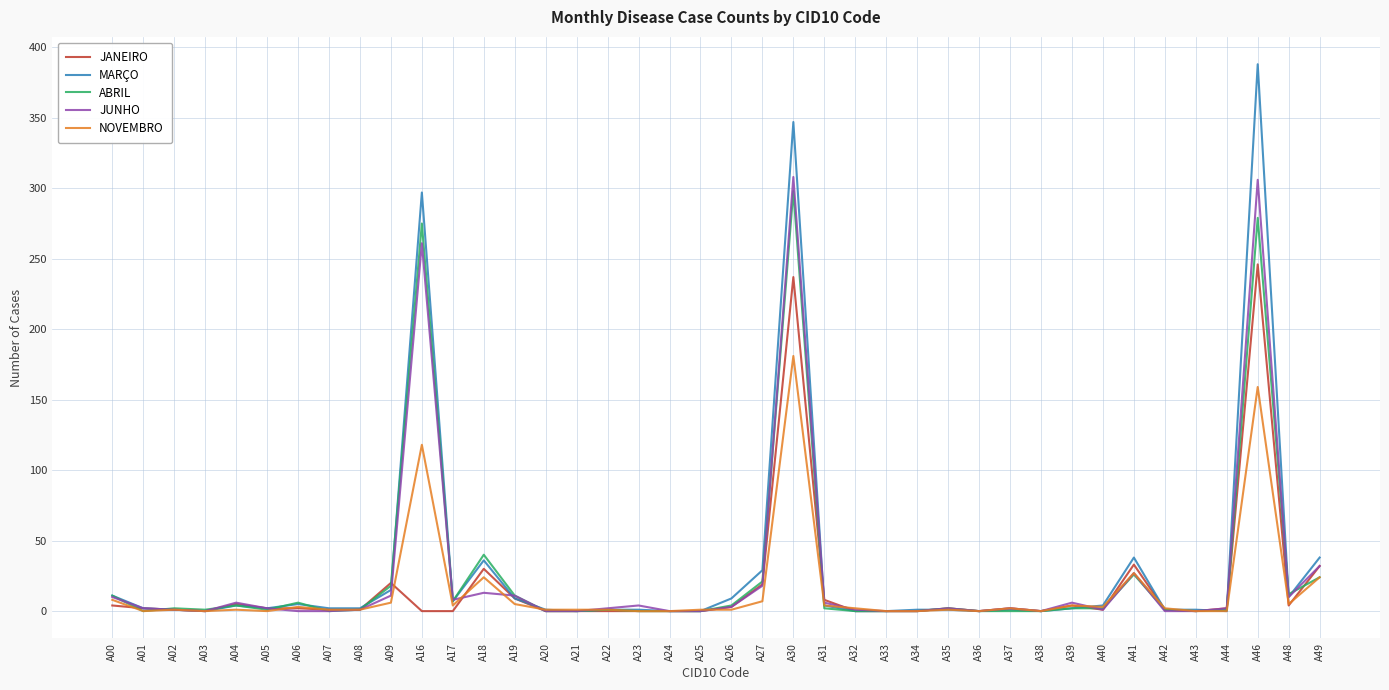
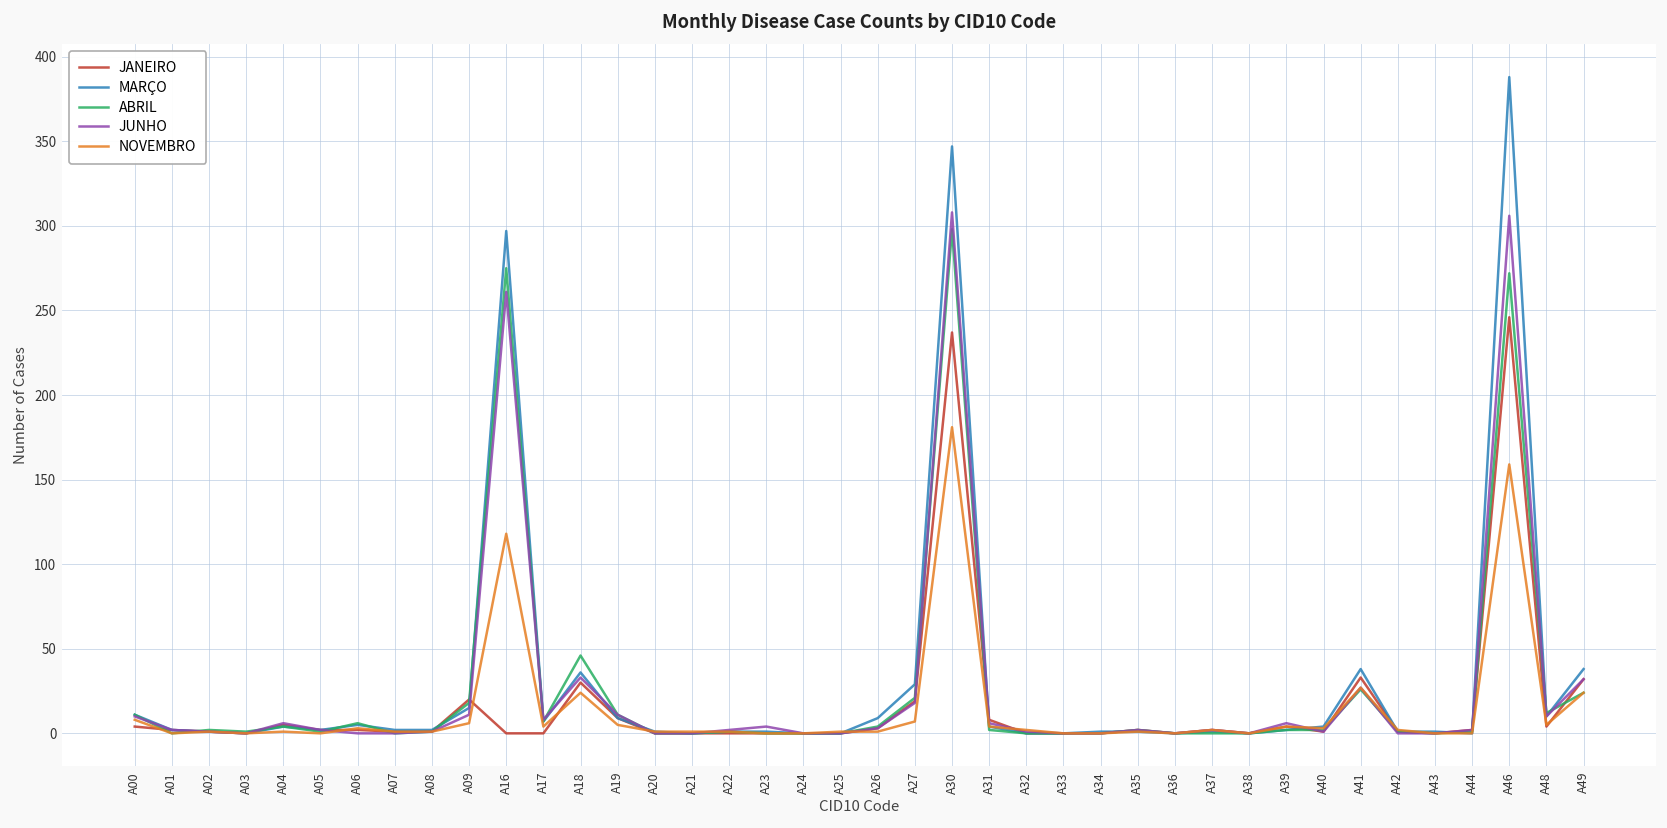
ABRIL, A18: 40 -> 46
JUNHO, A18: 13 -> 33
ABRIL, A46: 279 -> 272
